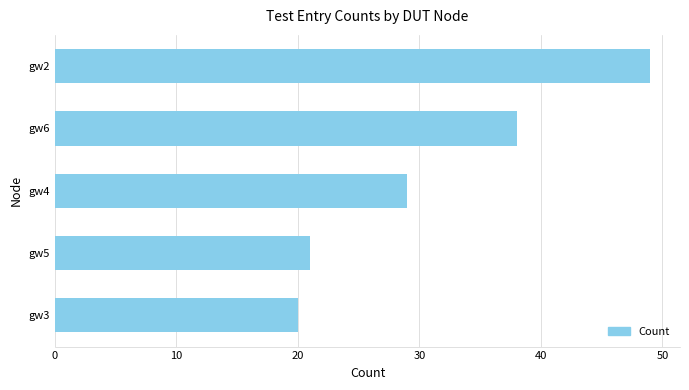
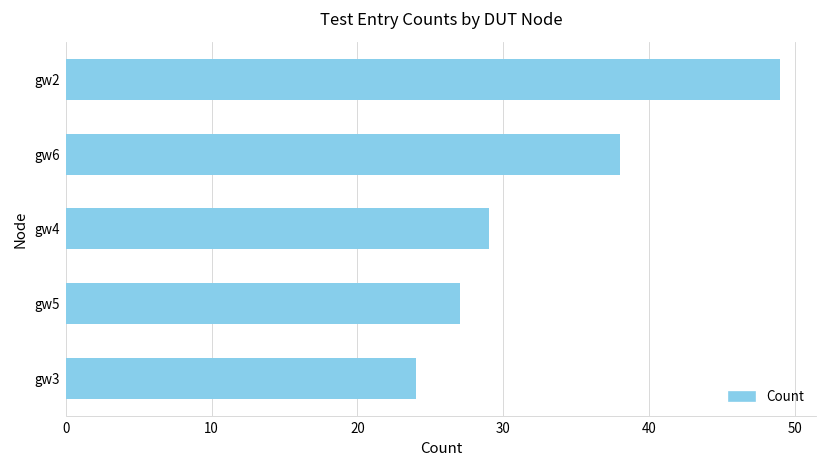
gw5: 21 -> 27
gw3: 20 -> 24
